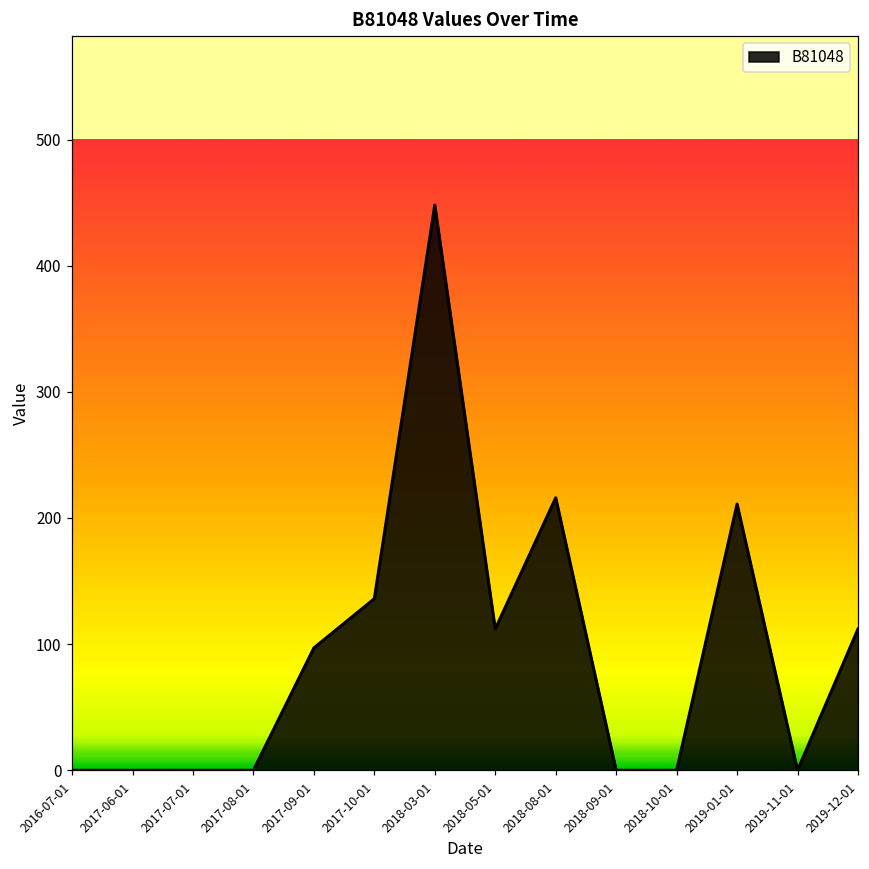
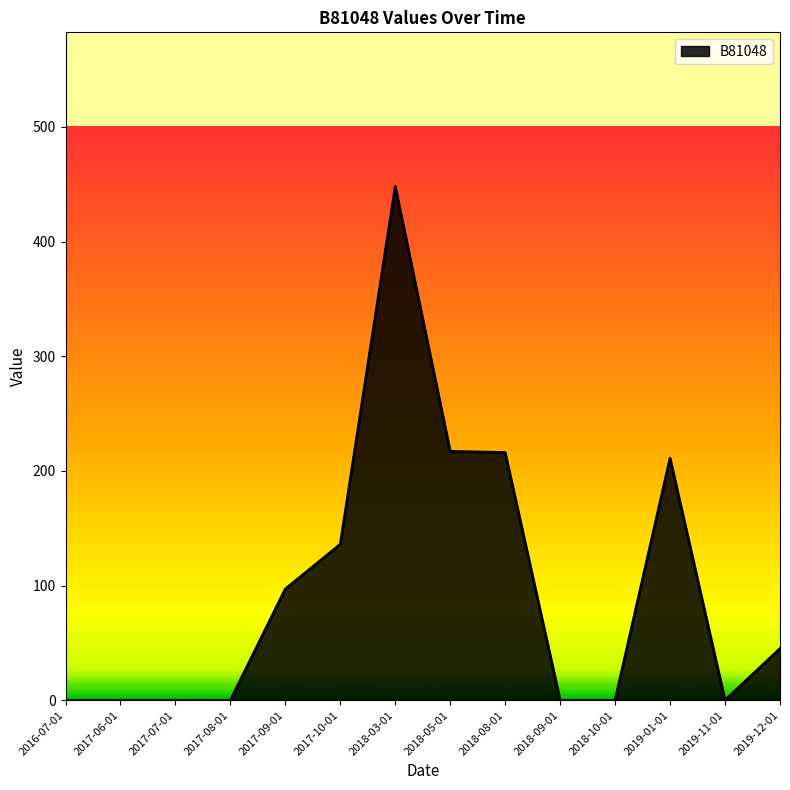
2018-05-01: 112 -> 217
2019-12-01: 112 -> 45
